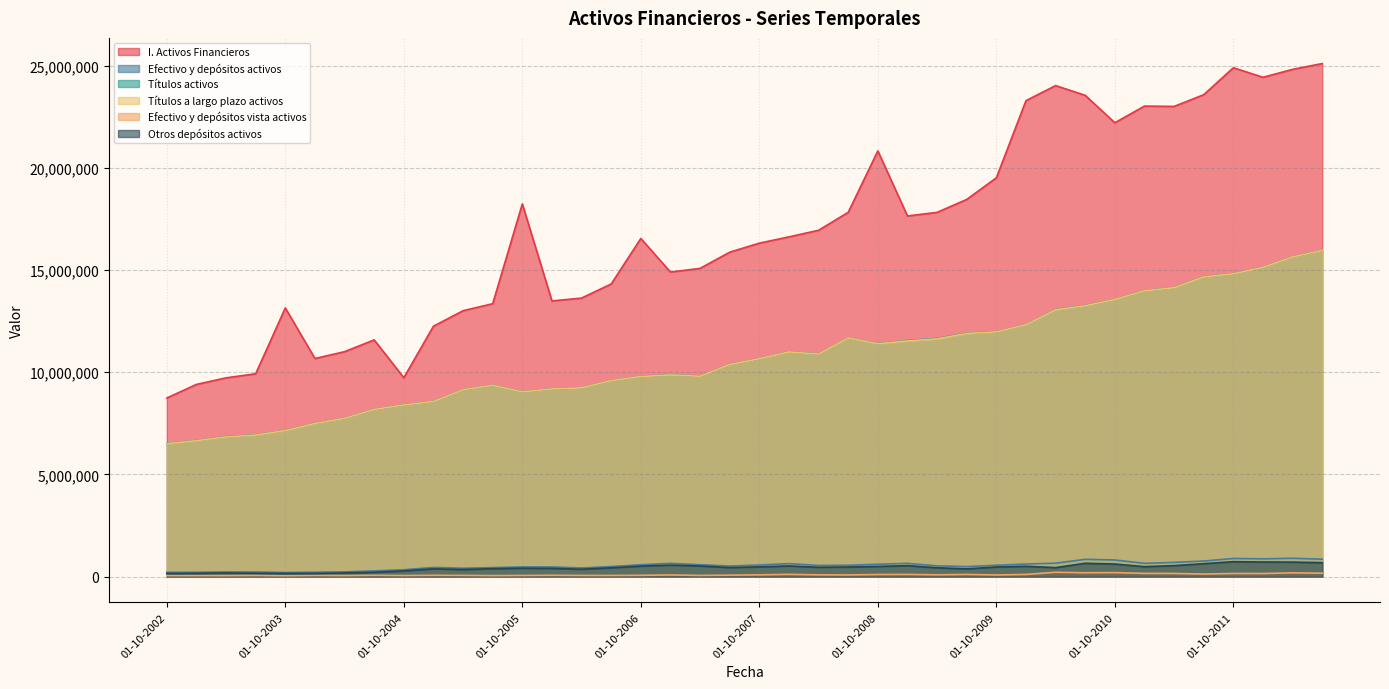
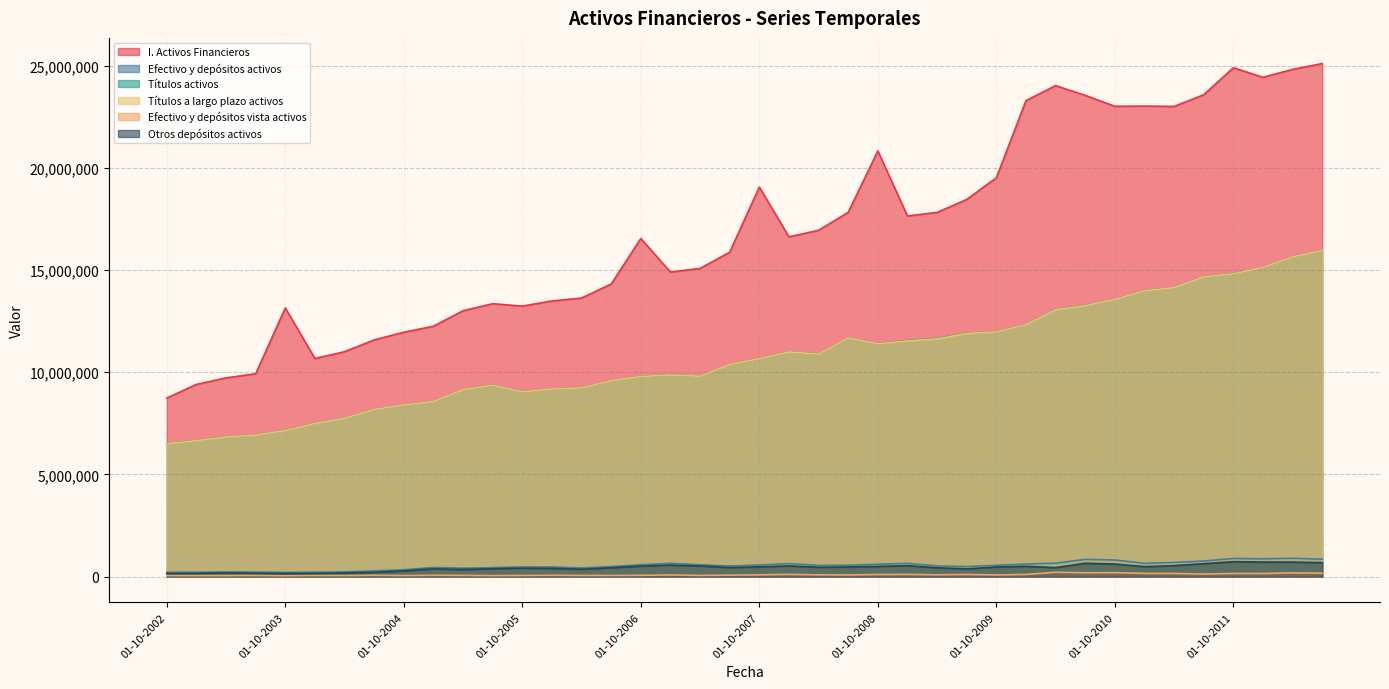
I. Activos Financieros, 01-10-2004: 9,700,000 -> 12,000,000
I. Activos Financieros, 01-10-2005: 18,200,000 -> 13,200,000
I. Activos Financieros, 01-10-2007: 16,300,000 -> 19,100,000
I. Activos Financieros, 01-10-2010: 22,200,000 -> 23,000,000
